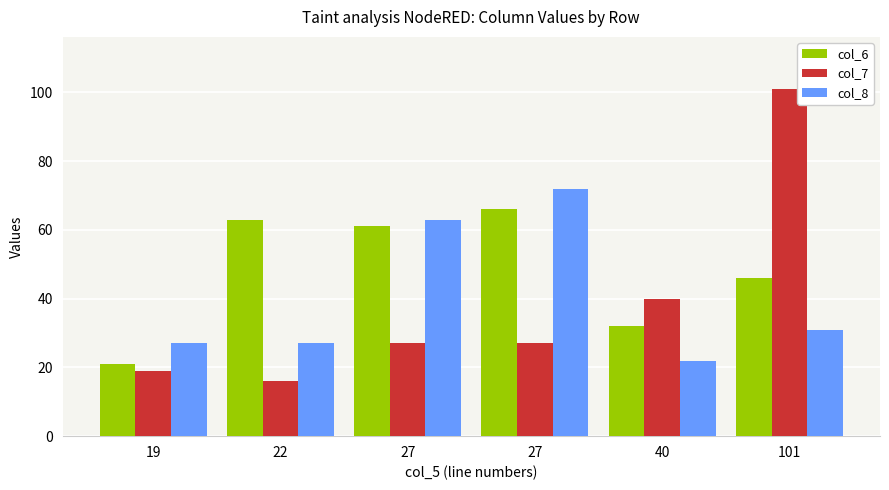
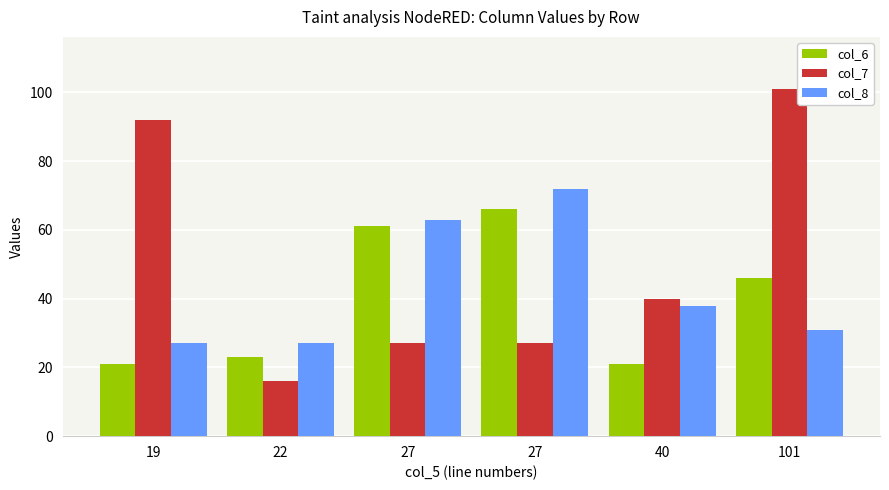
col_7, 19: 19 -> 92
col_6, 22: 63 -> 23
col_6, 40: 32 -> 21
col_8, 40: 22 -> 38
